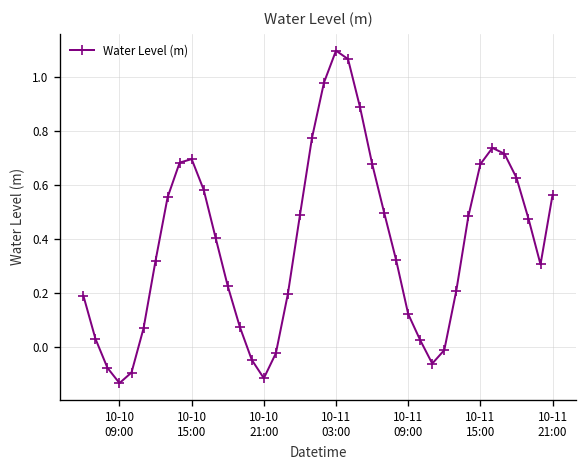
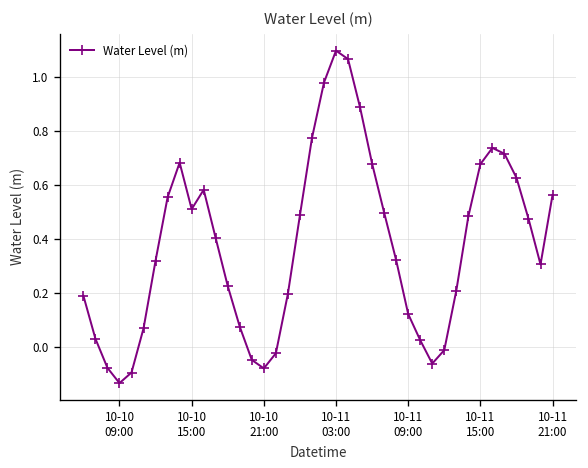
10-10 15:00: 0.70 -> 0.51
10-10 21:00: -0.12 -> -0.08
